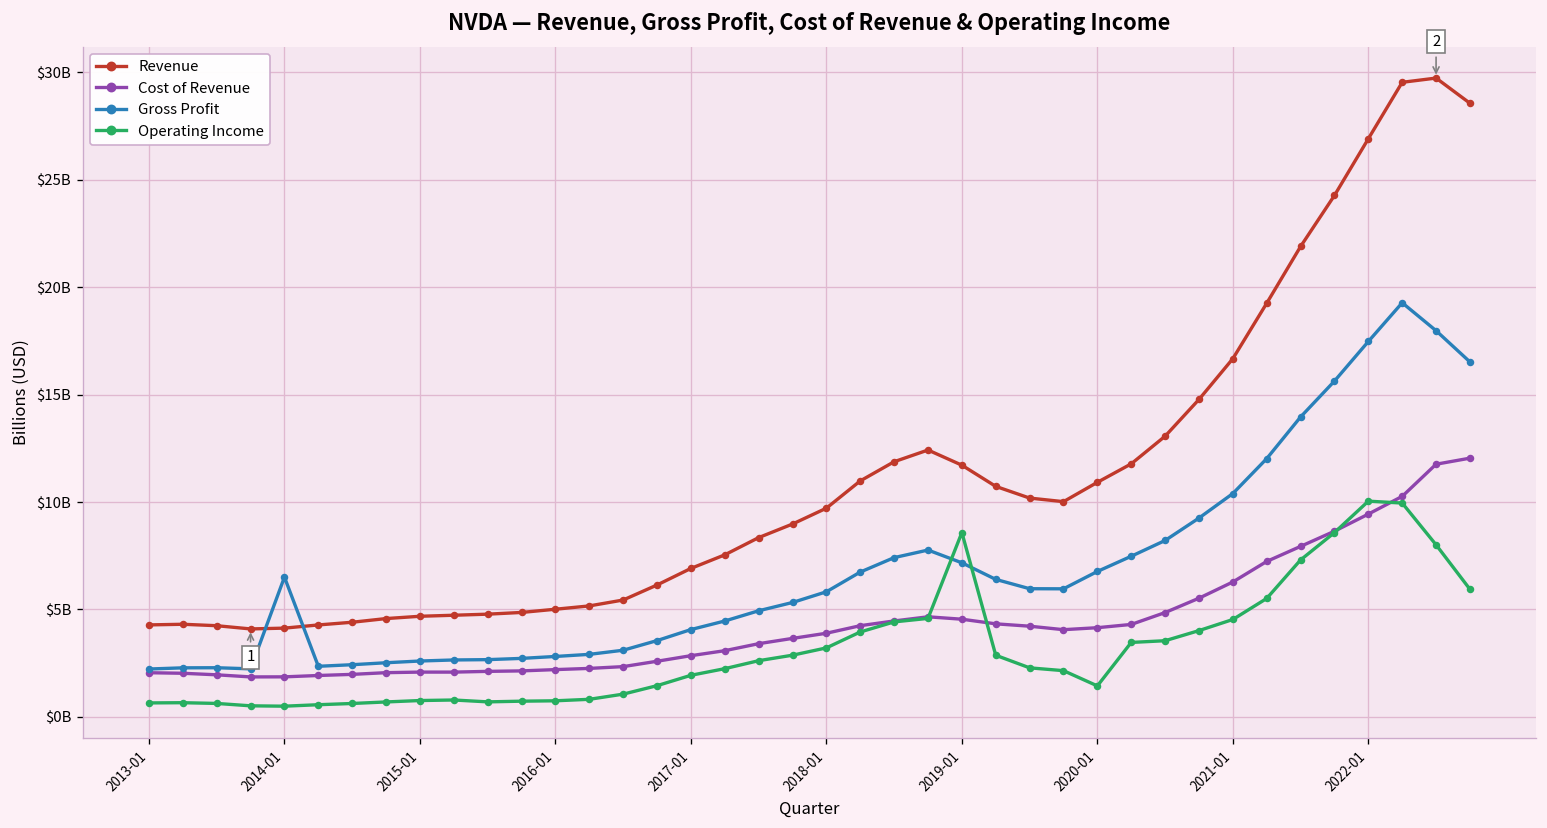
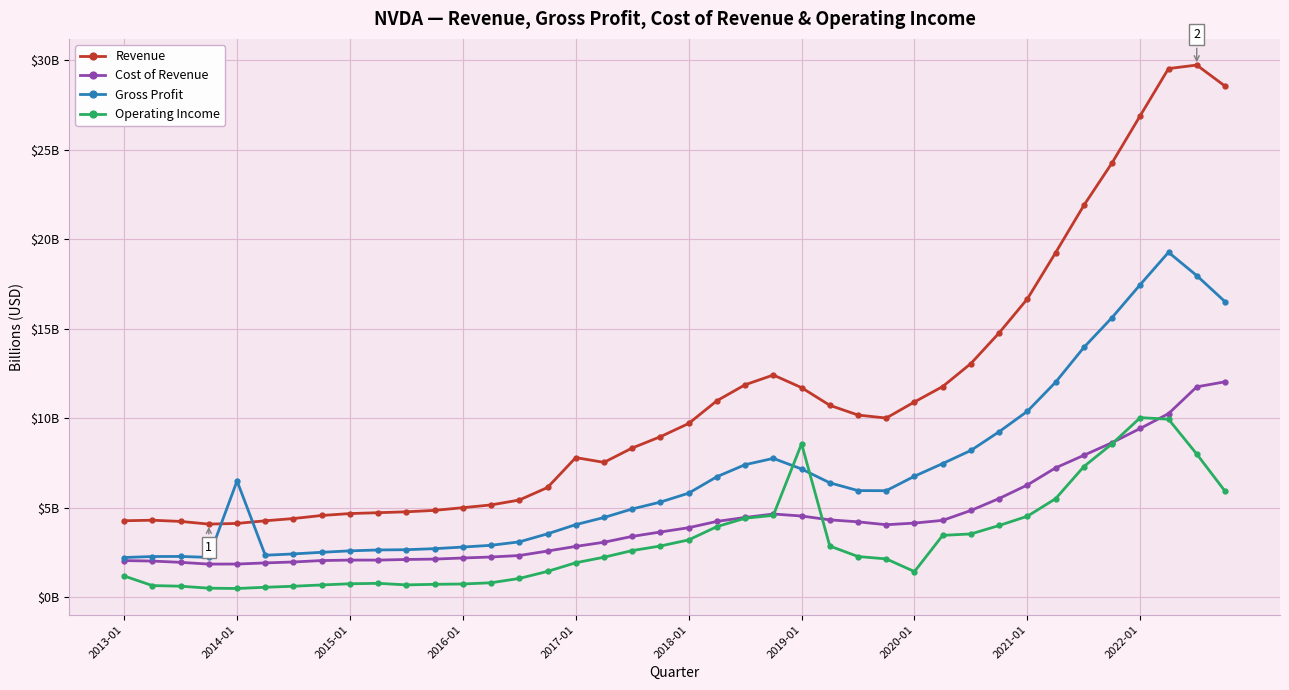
Operating Income, 2013-01: $600000000 -> $1200000000
Revenue, 2017-01: $6900000000 -> $7800000000
